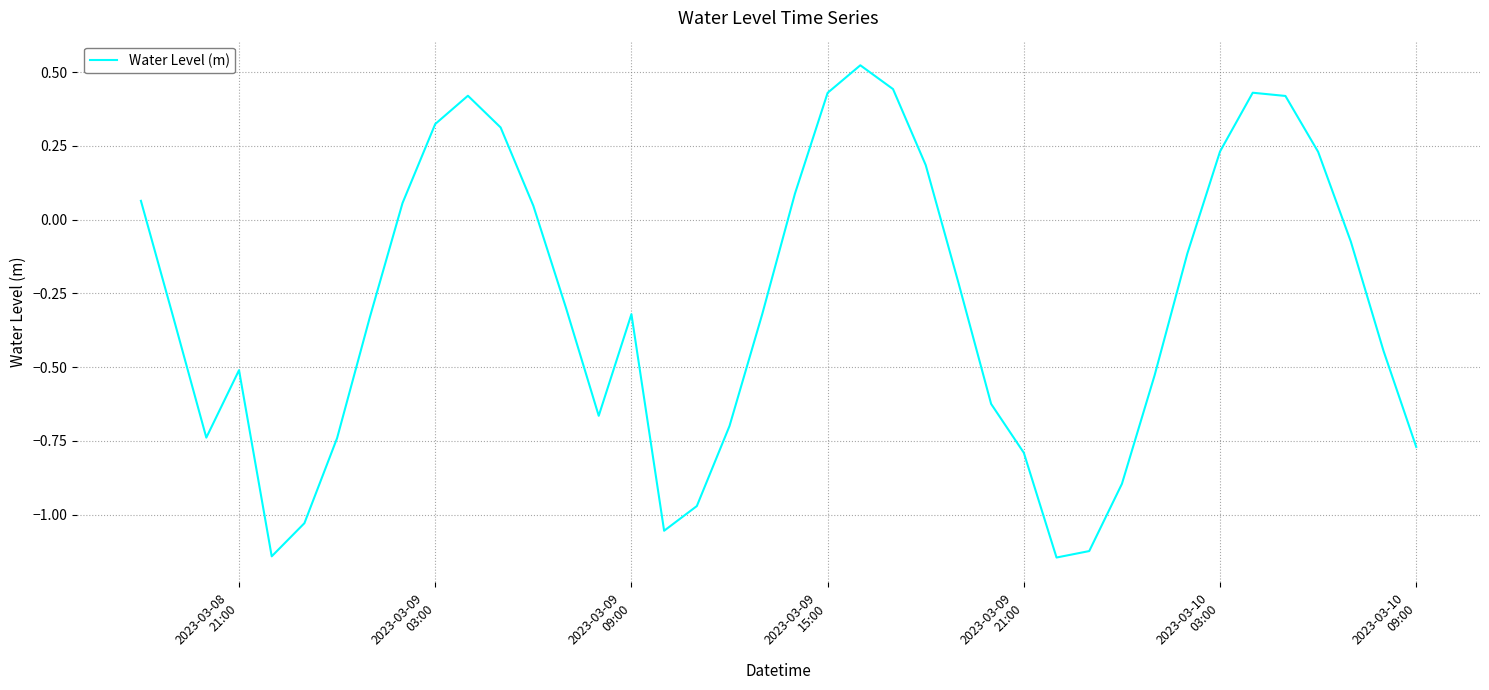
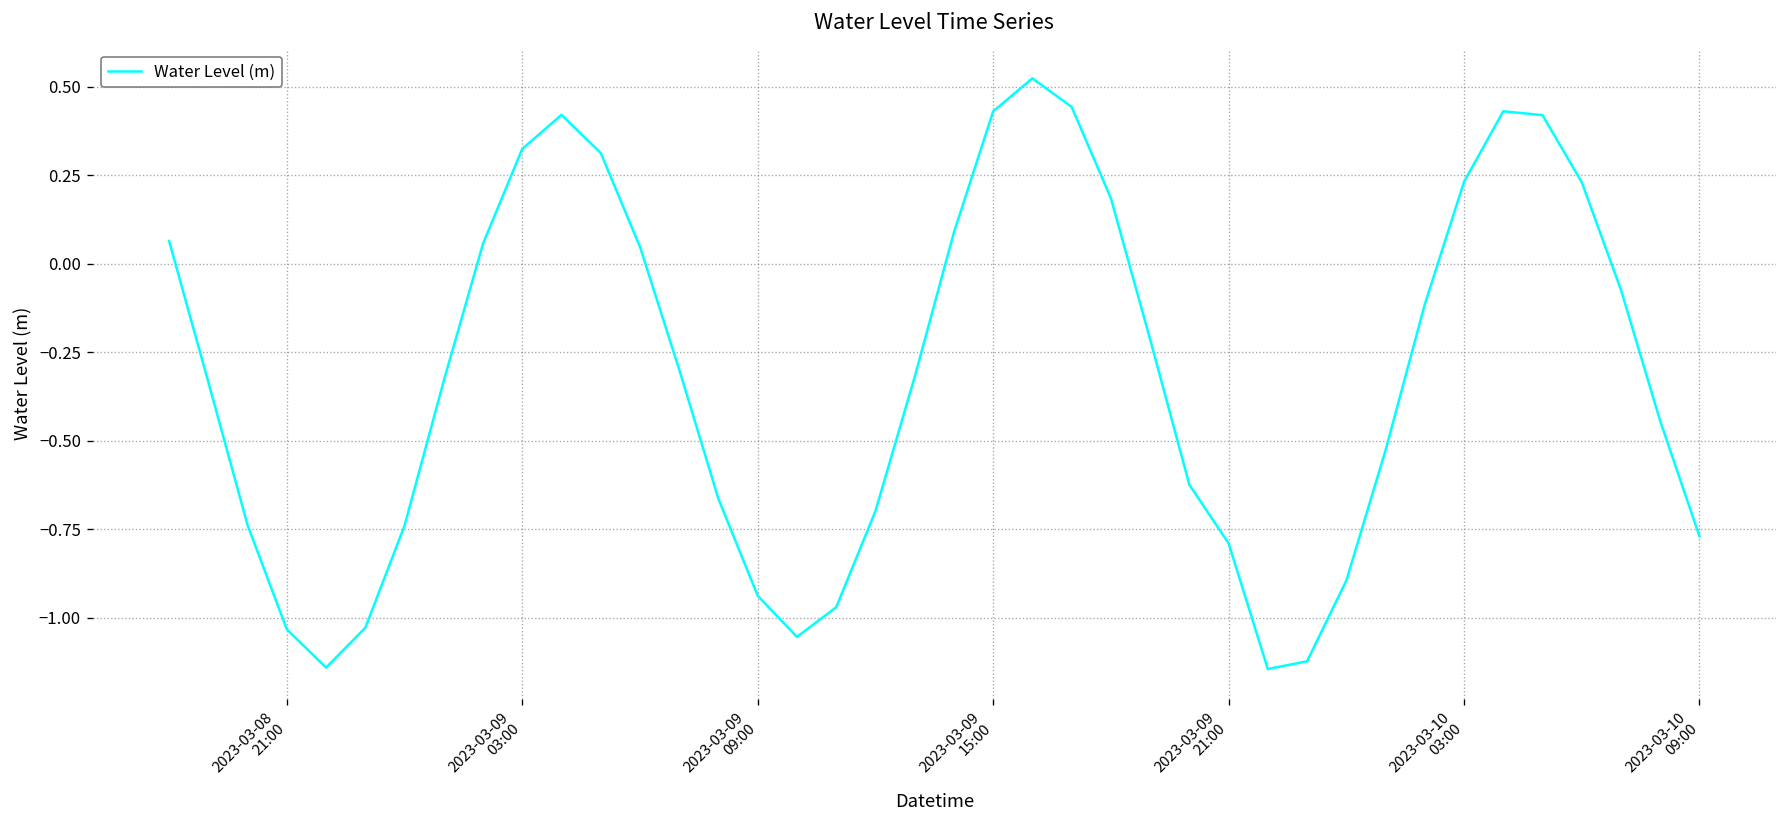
2023-03-08 21:00: -0.51 -> -1.03
2023-03-09 09:00: -0.32 -> -0.94
